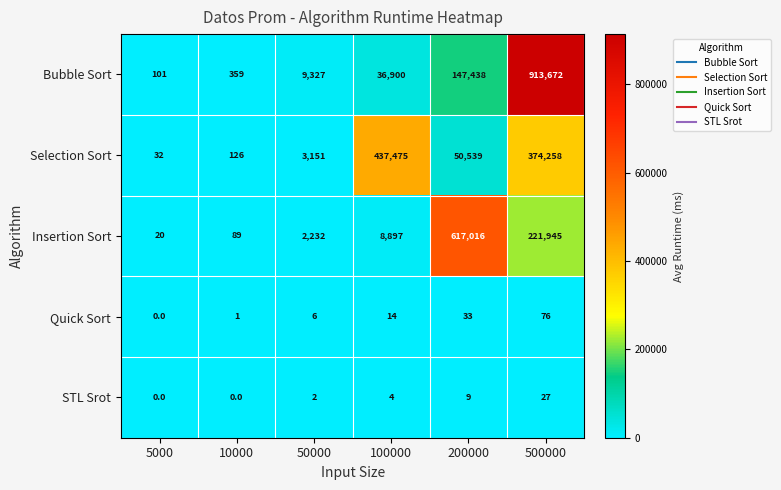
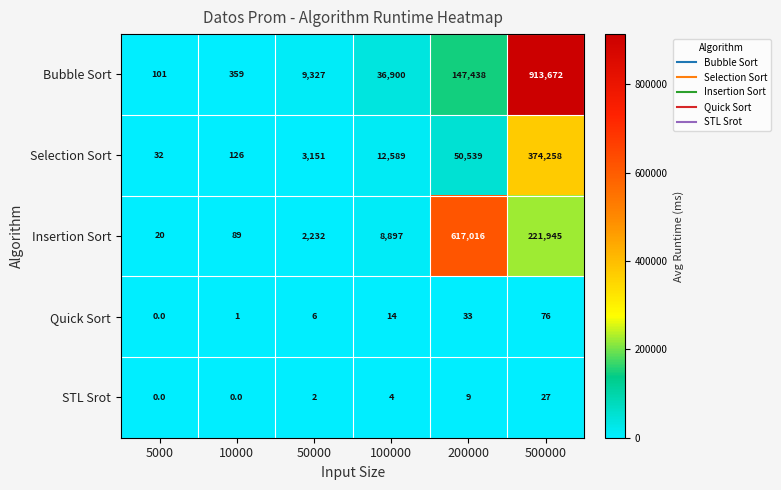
Selection Sort, 100000: 437,475 -> 12,589
